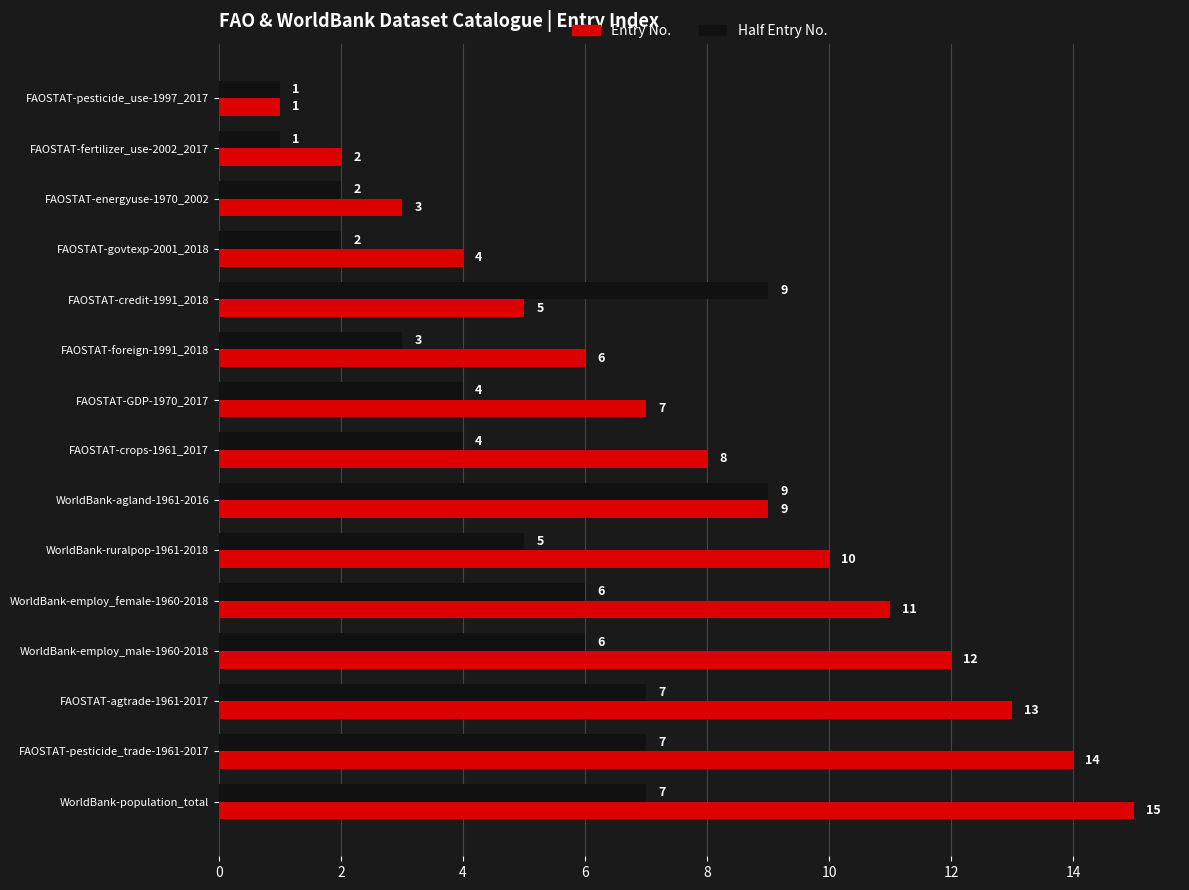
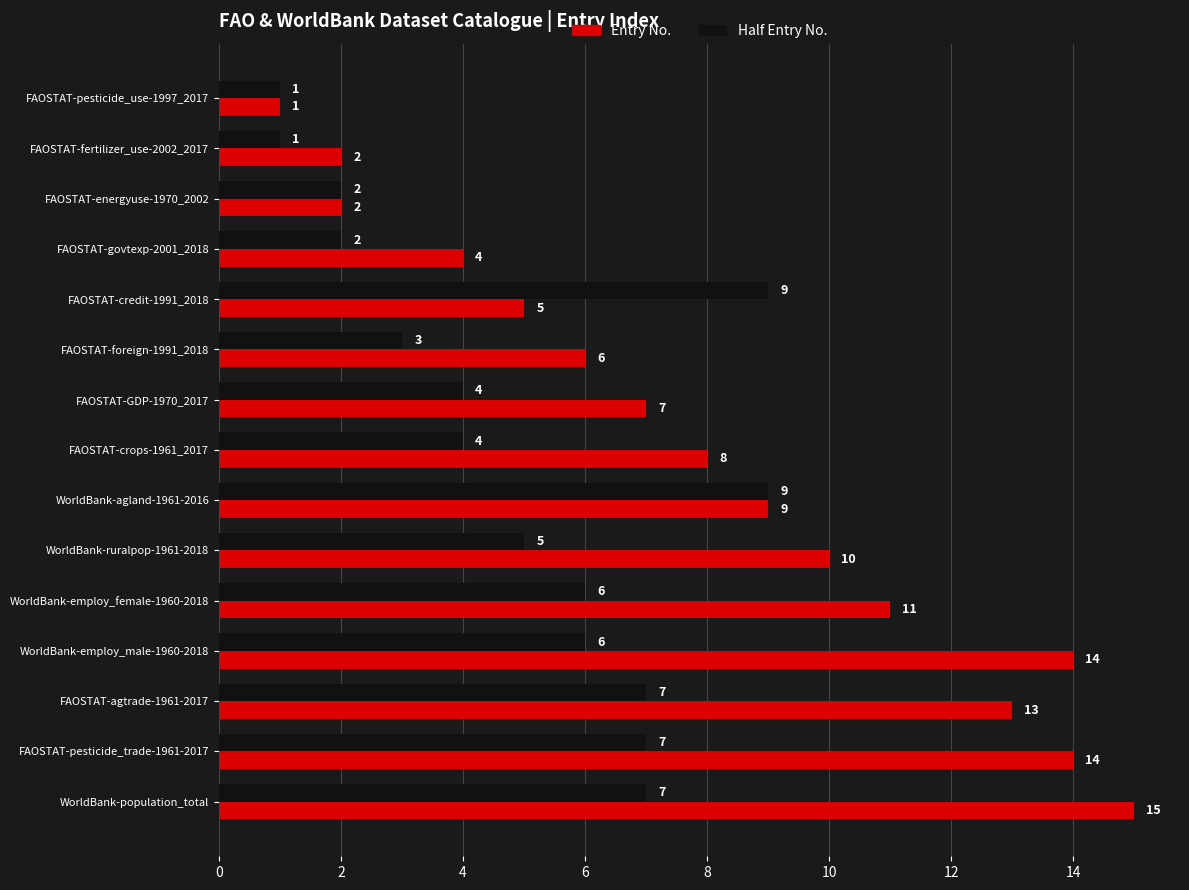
Entry No., FAOSTAT-energyuse-1970_2002: 3 -> 2
Entry No., WorldBank-employ_male-1960-2018: 12 -> 14
